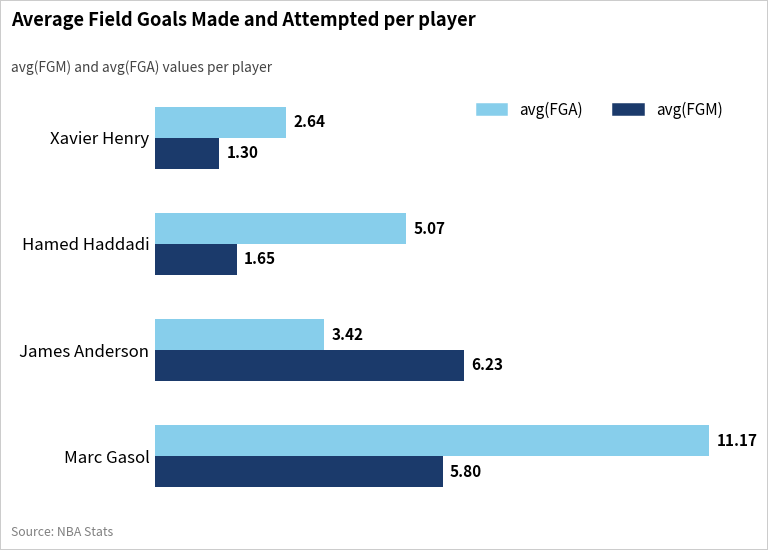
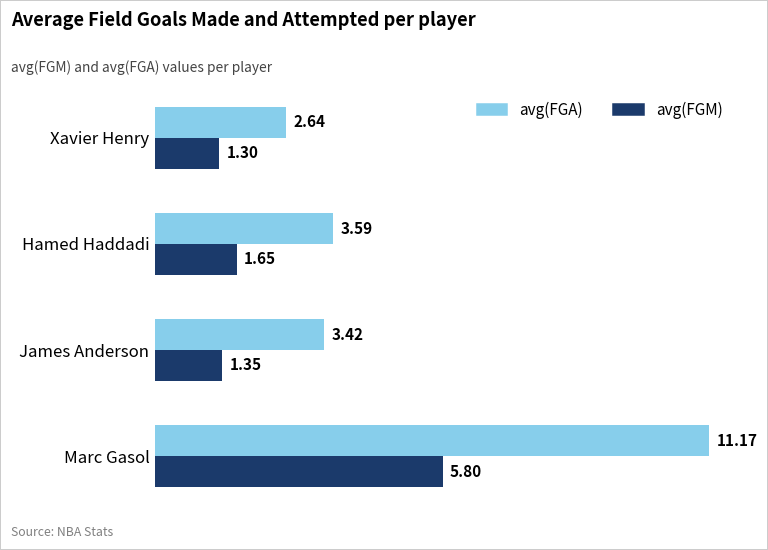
avg(FGA), Hamed Haddadi: 5.07 -> 3.59
avg(FGM), James Anderson: 6.23 -> 1.35
